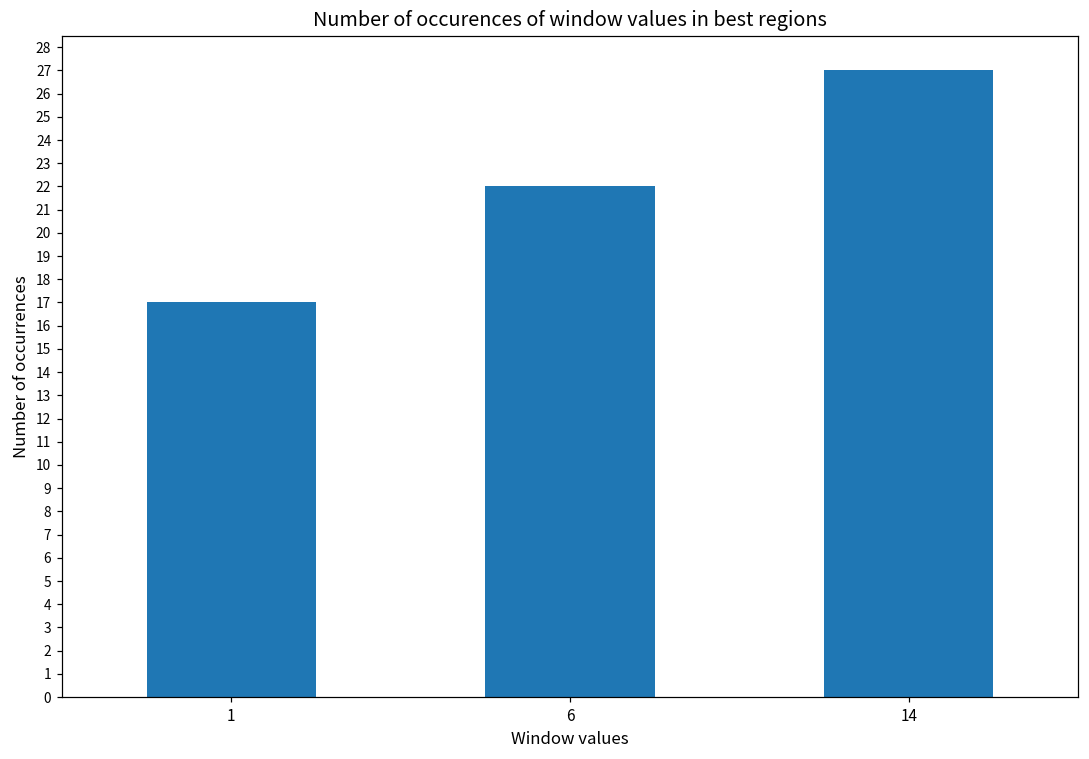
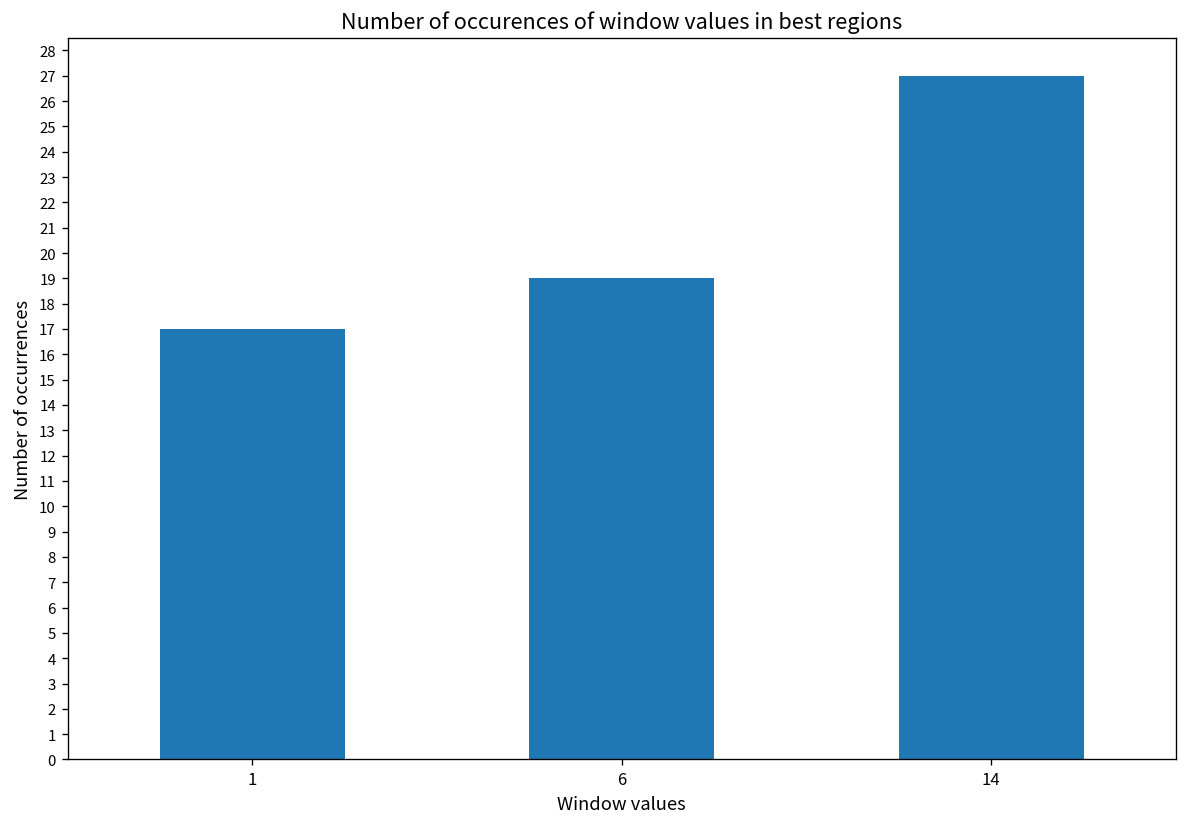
6: 22 -> 19
